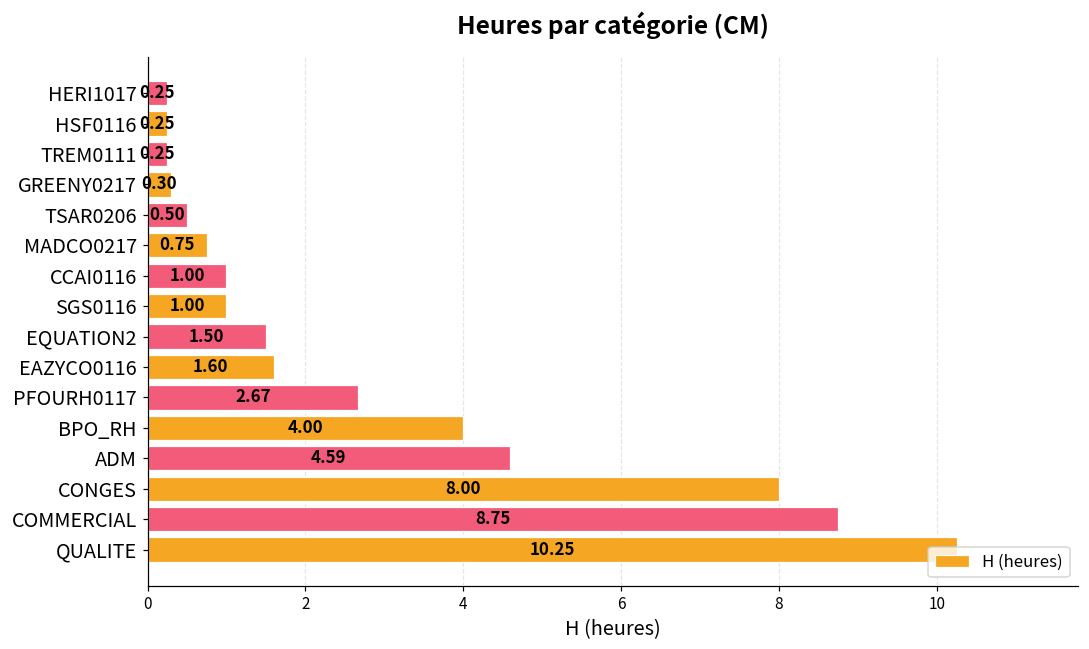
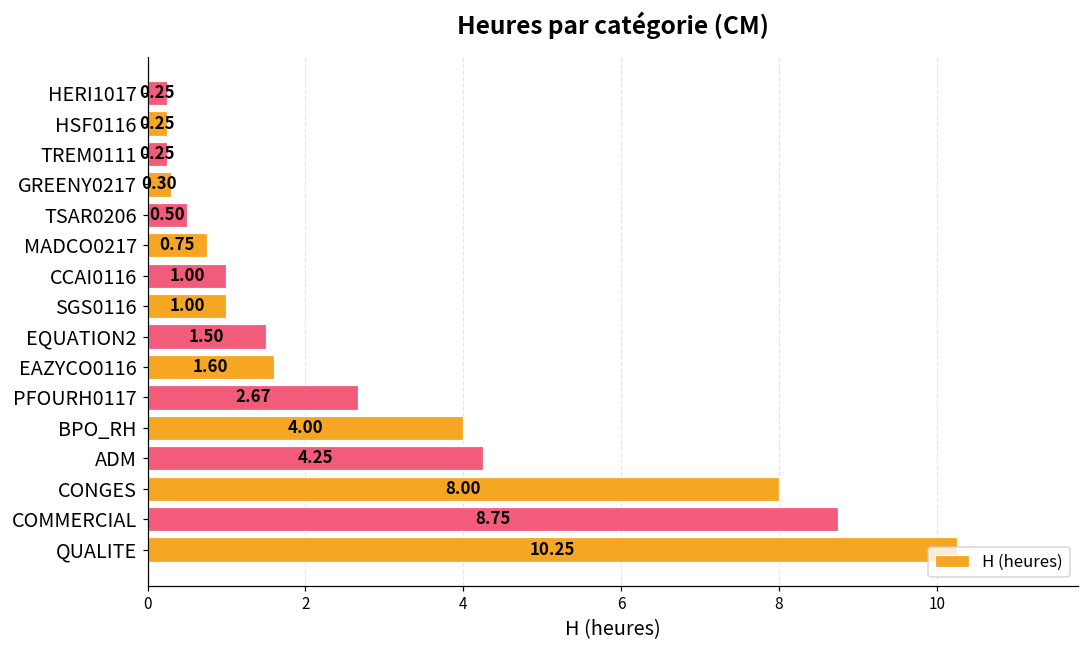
ADM: 4.59 -> 4.25
